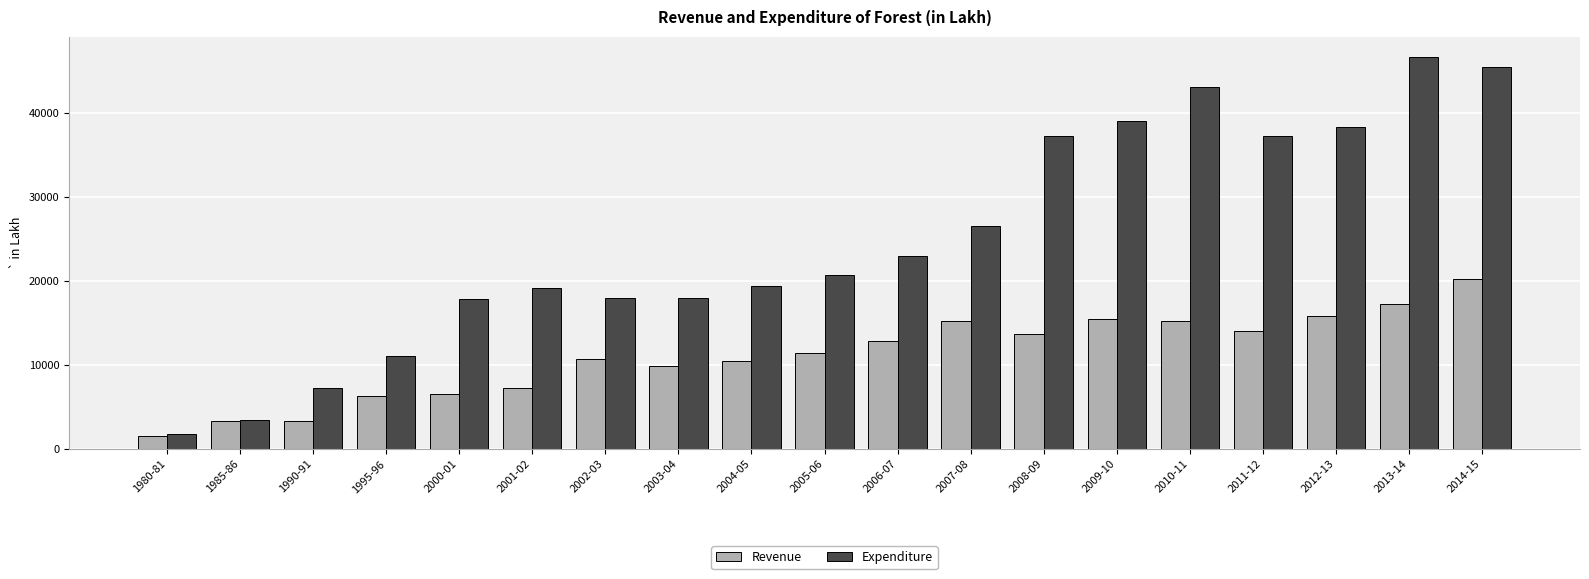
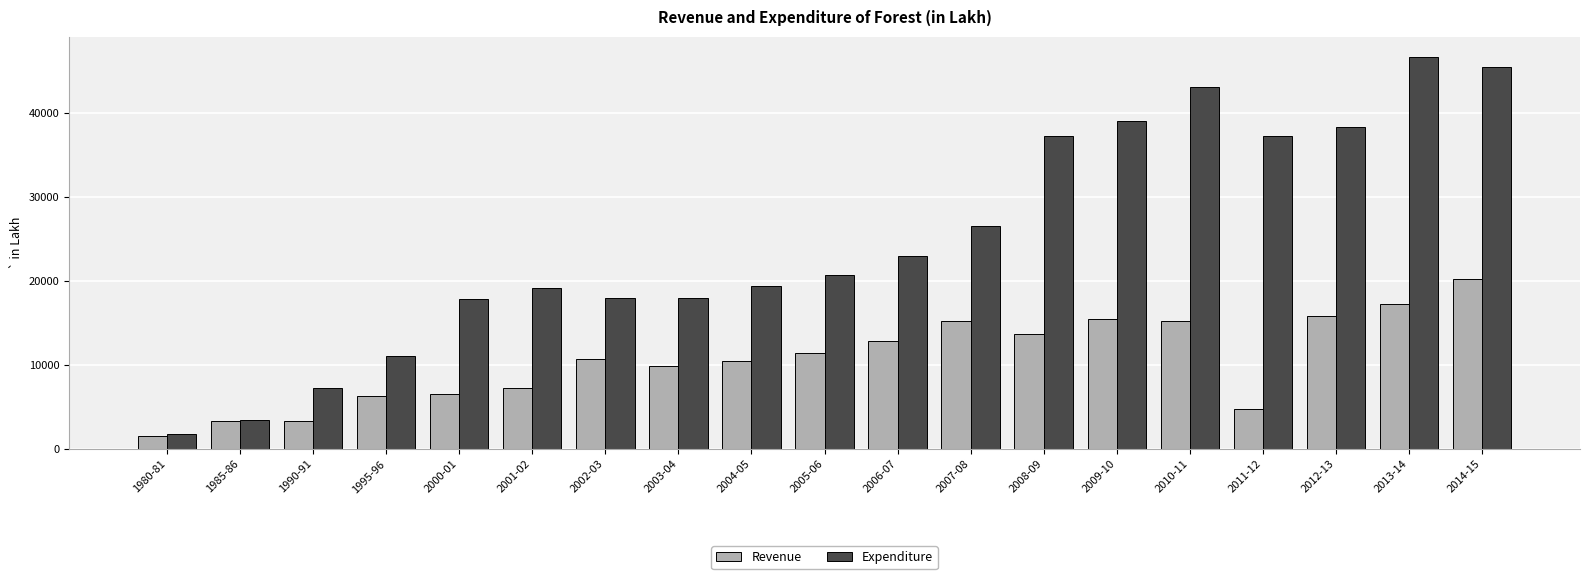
Revenue, 2011-12: 14000 -> 5000
